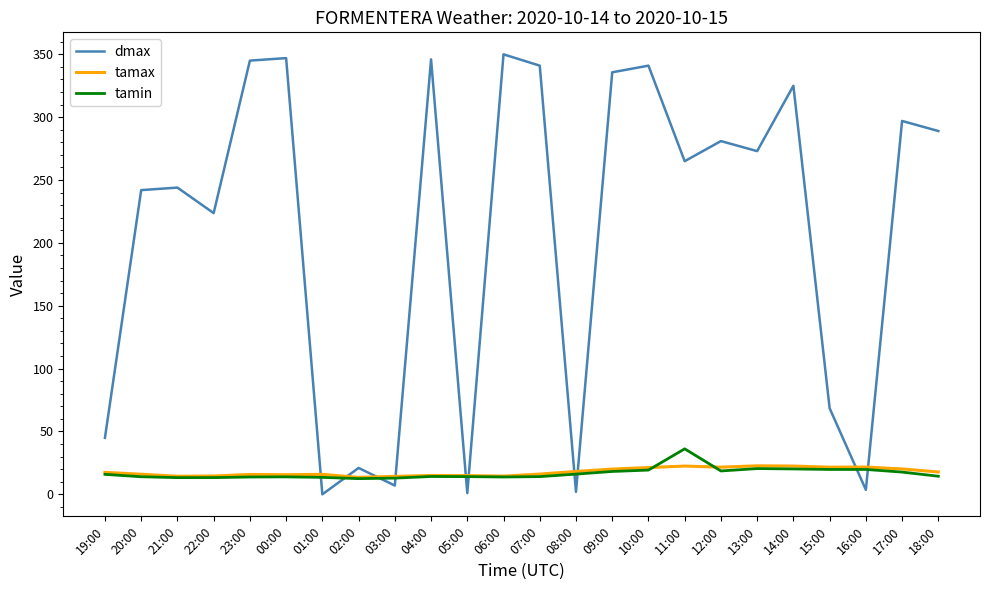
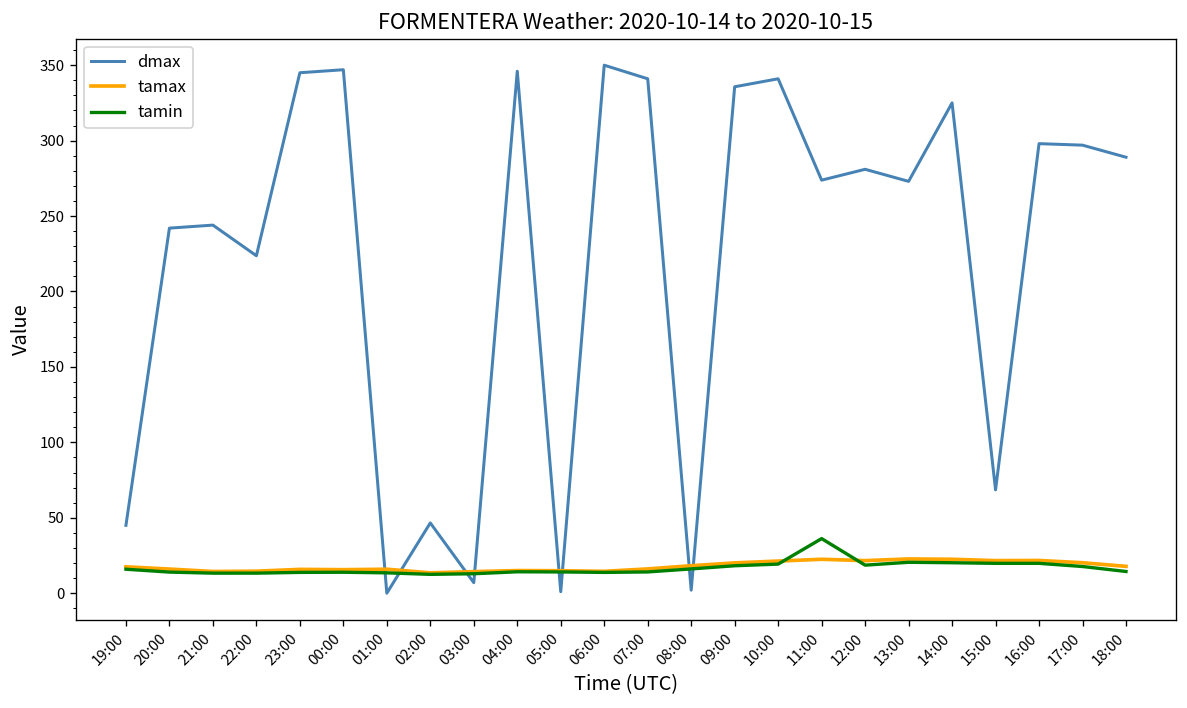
dmax, 02:00: 21 -> 47
dmax, 11:00: 265 -> 274
dmax, 16:00: 4 -> 298
